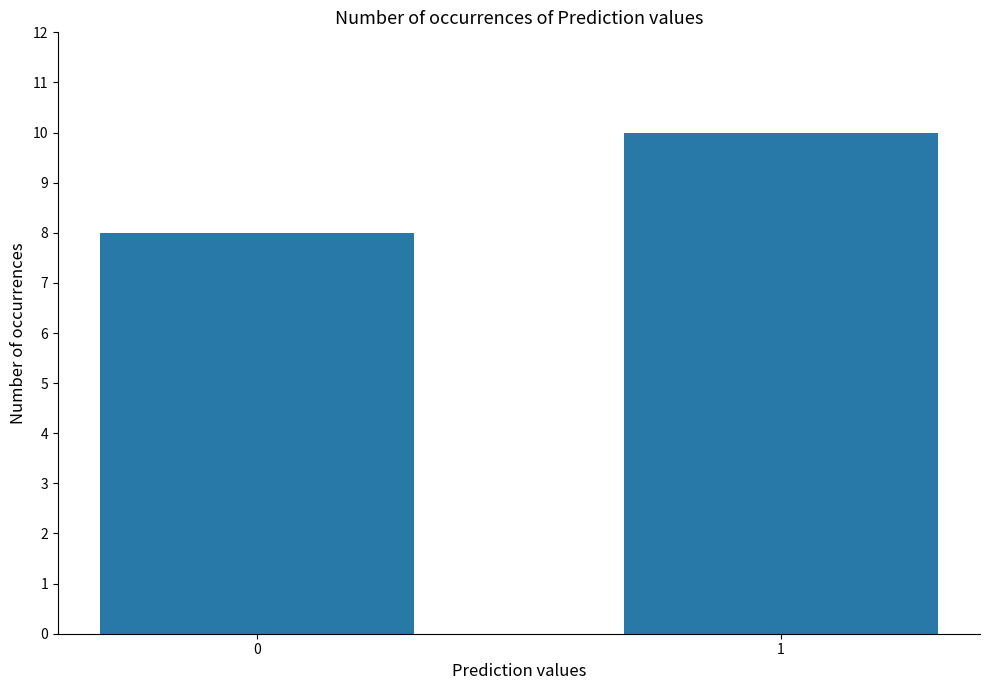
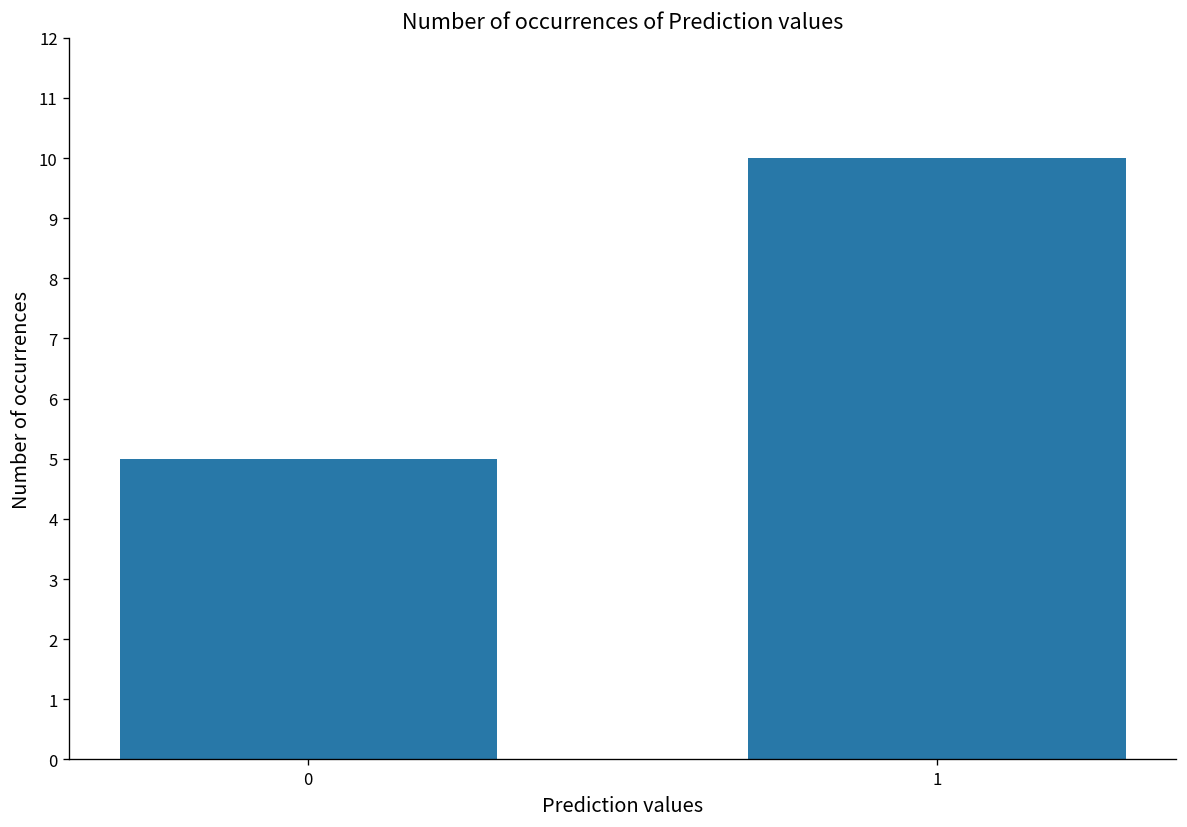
0: 8 -> 5
